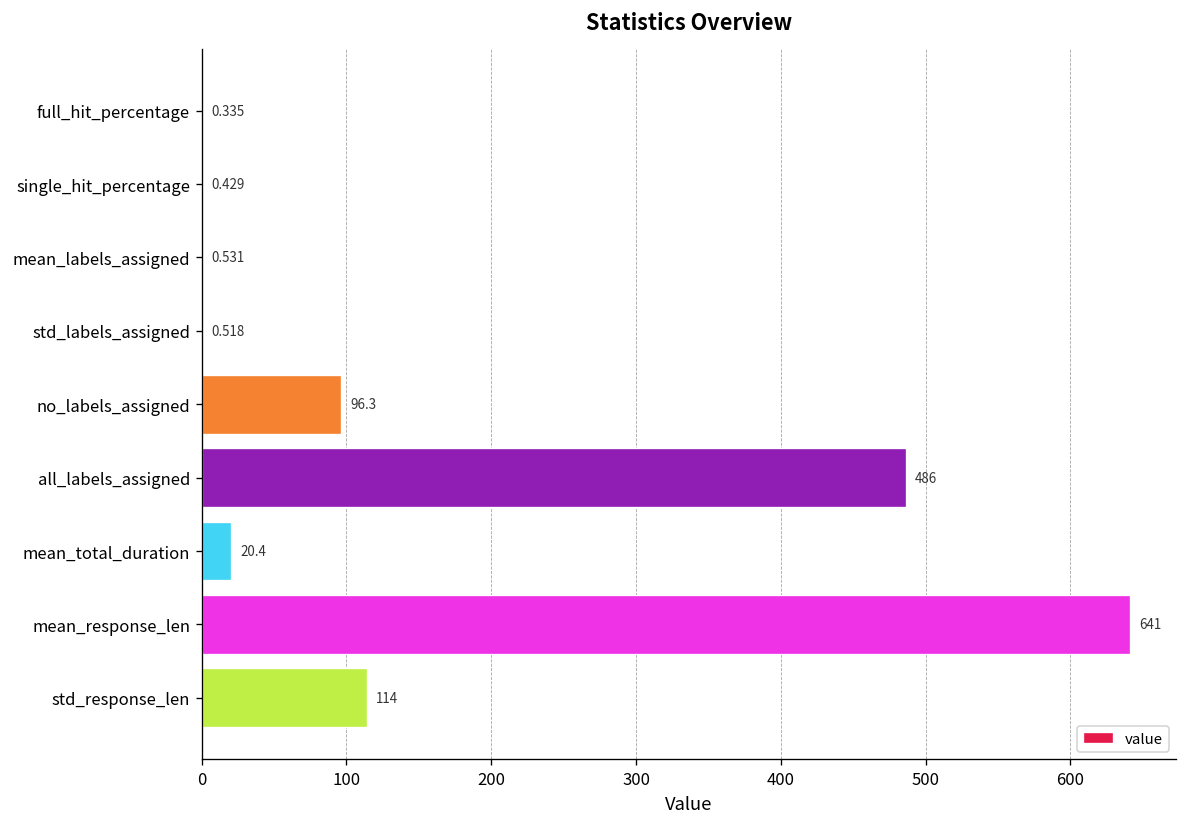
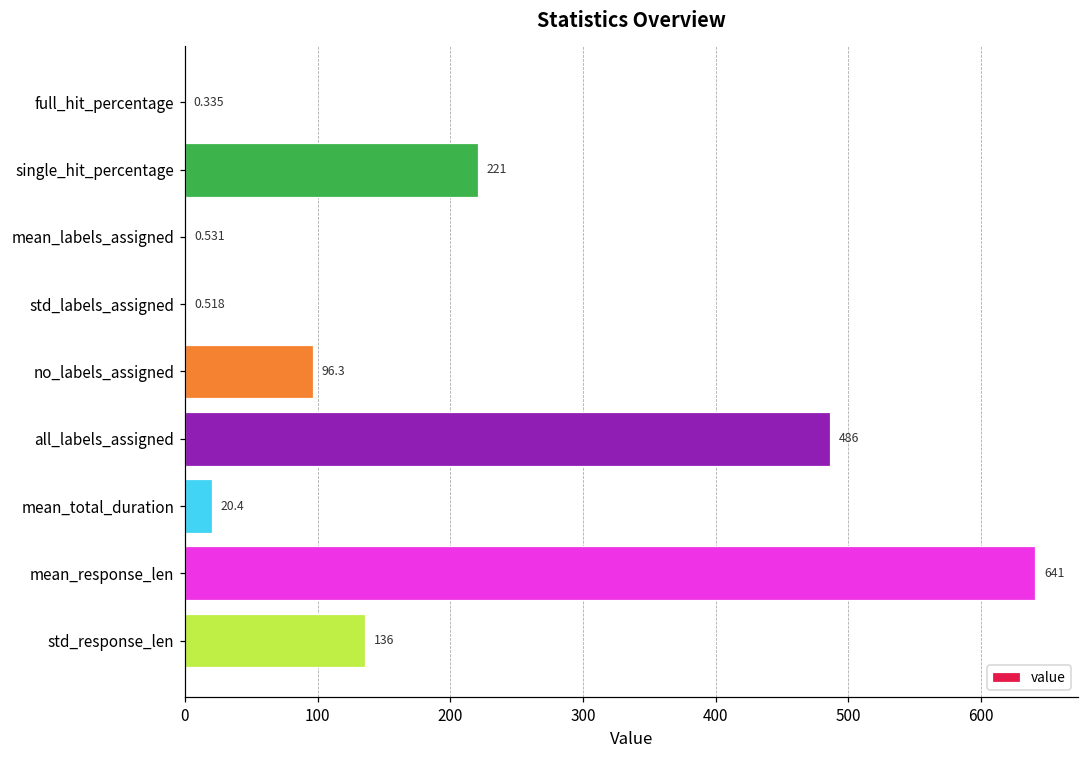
single_hit_percentage: 0.429 -> 221
std_response_len: 114 -> 136
